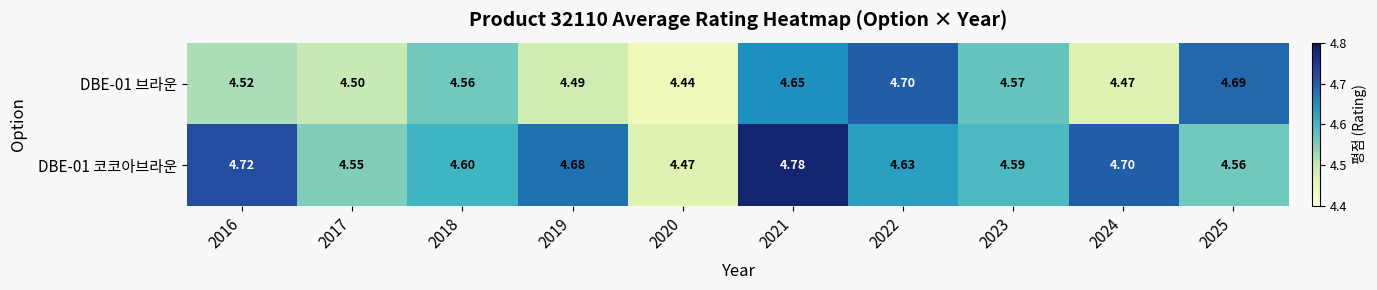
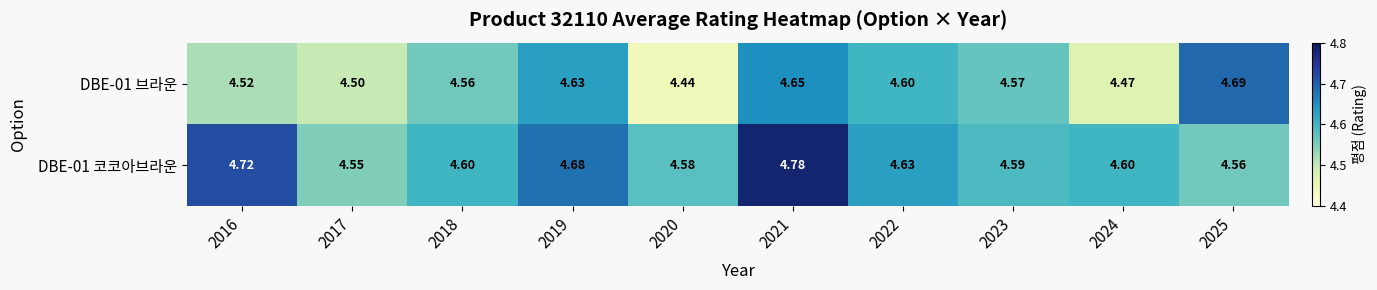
DBE-01 브라운, 2019: 4.49 -> 4.63
DBE-01 브라운, 2022: 4.70 -> 4.60
DBE-01 코코아브라운, 2020: 4.47 -> 4.58
DBE-01 코코아브라운, 2024: 4.70 -> 4.60
